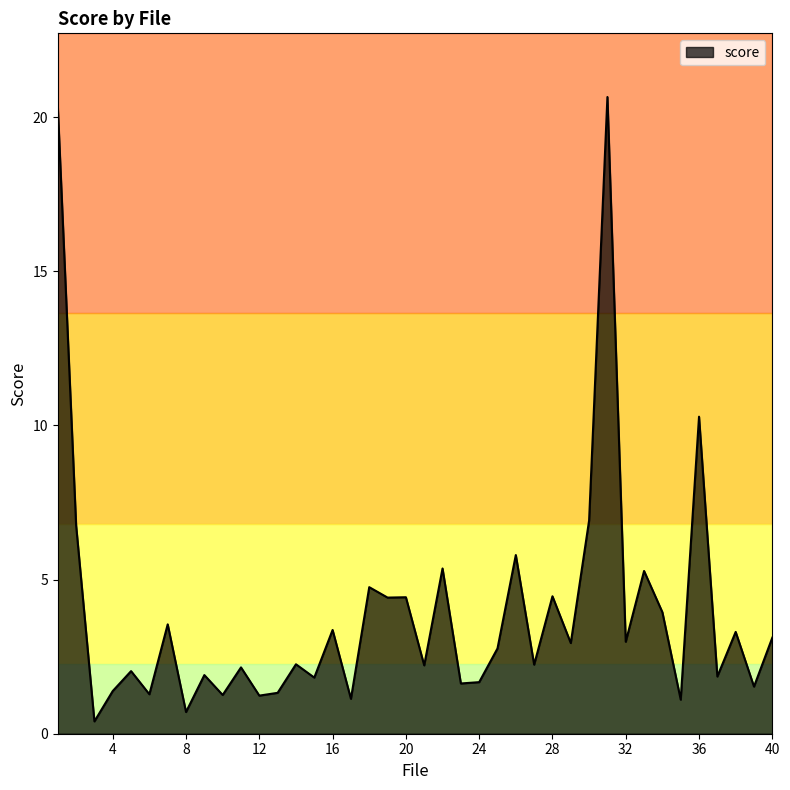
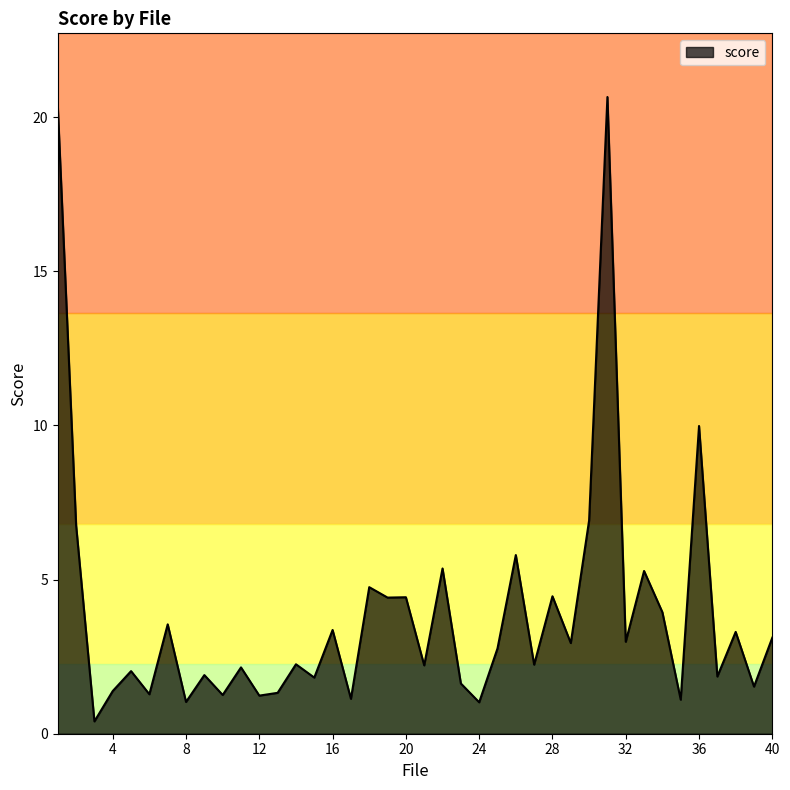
8: 0.7 -> 1.0
24: 1.7 -> 1.0
36: 10.3 -> 10.0
